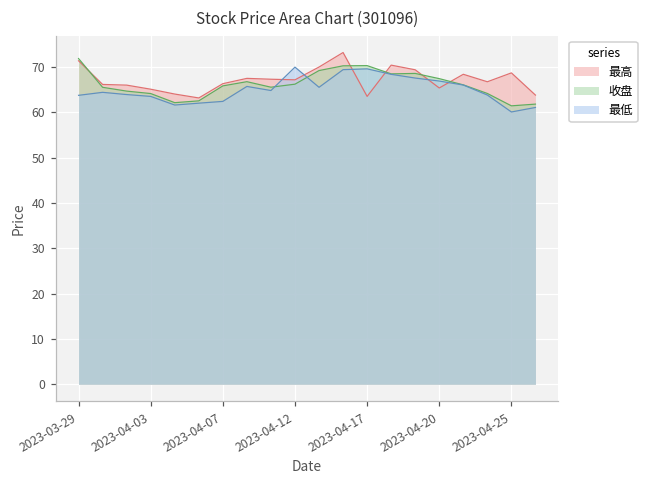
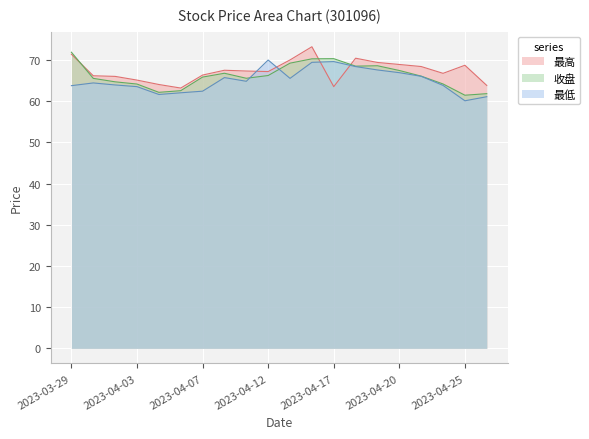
最高, 2023-04-20: 65 -> 69
